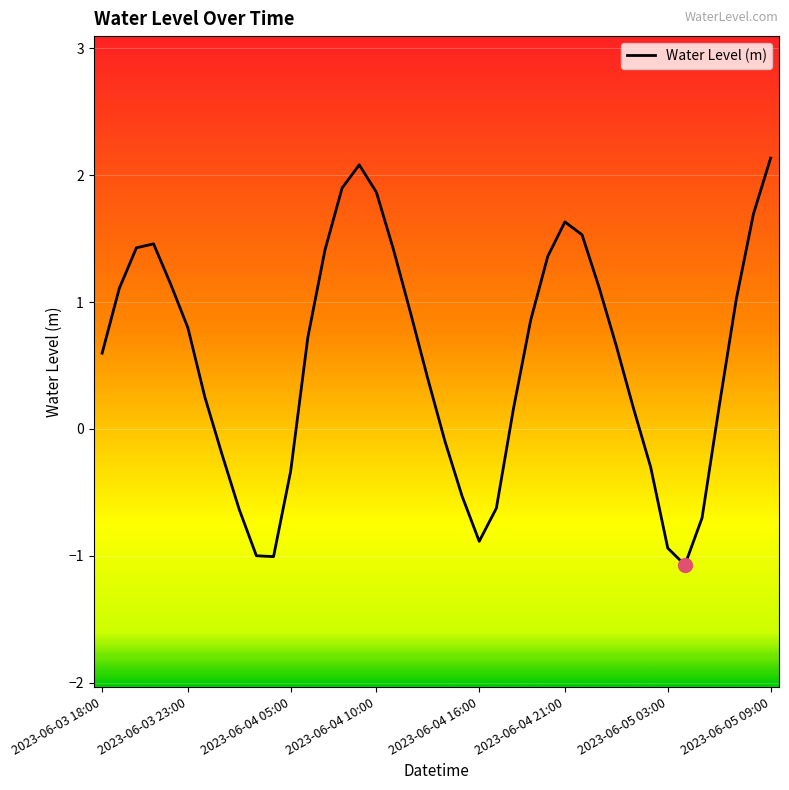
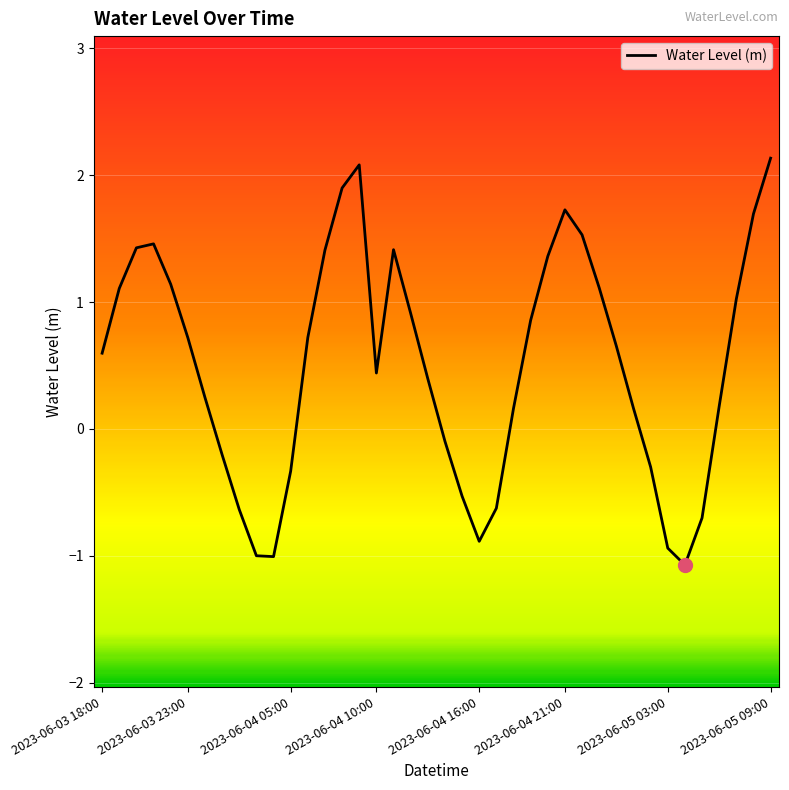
Water Level (m), 2023-06-03 23:00: 0.80 -> 0.72
Water Level (m), 2023-06-04 10:00: 1.87 -> 0.44
Water Level (m), 2023-06-04 21:00: 1.63 -> 1.73
